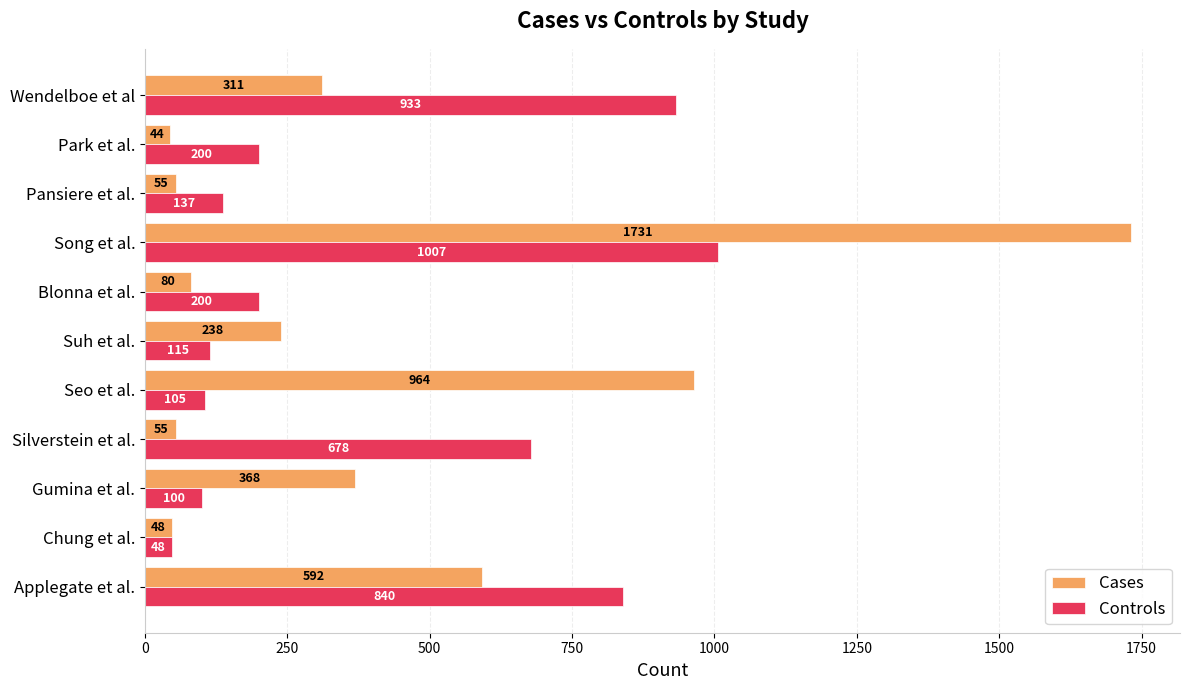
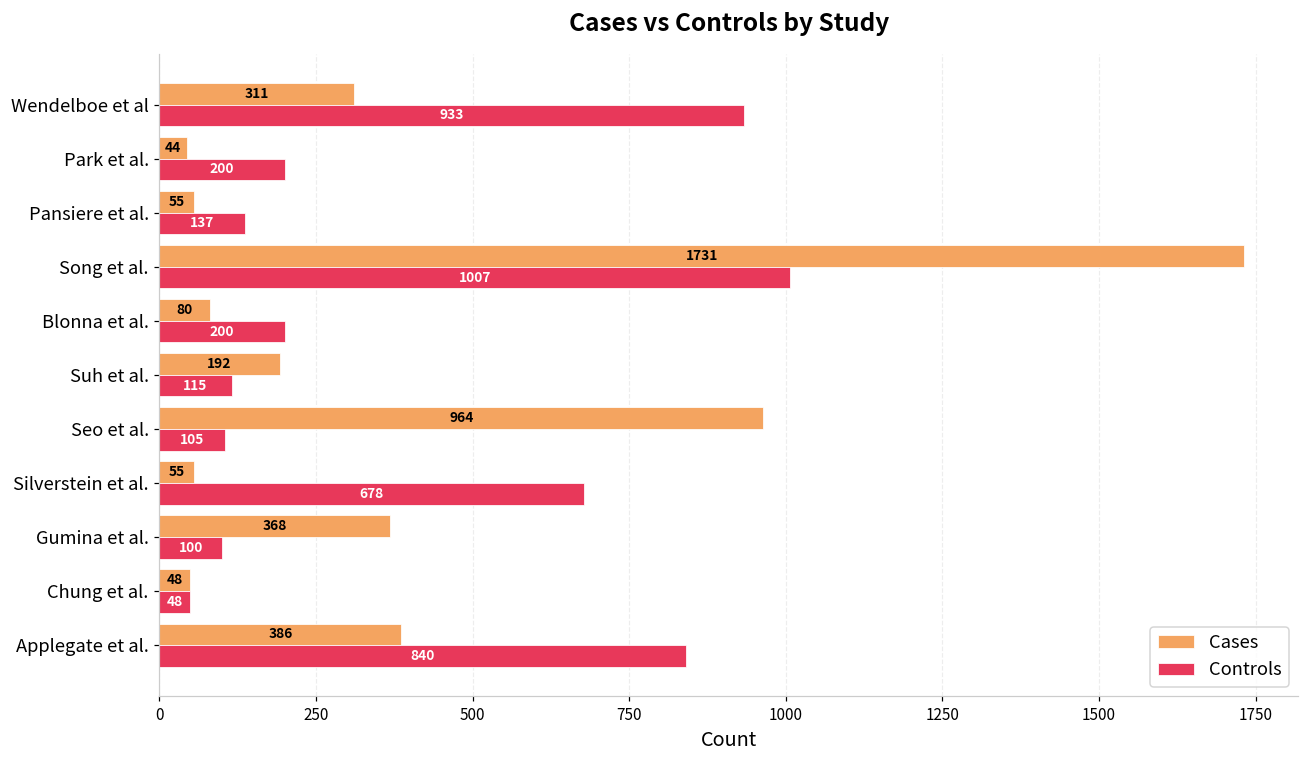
Cases, Suh et al.: 238 -> 192
Cases, Applegate et al.: 592 -> 386
